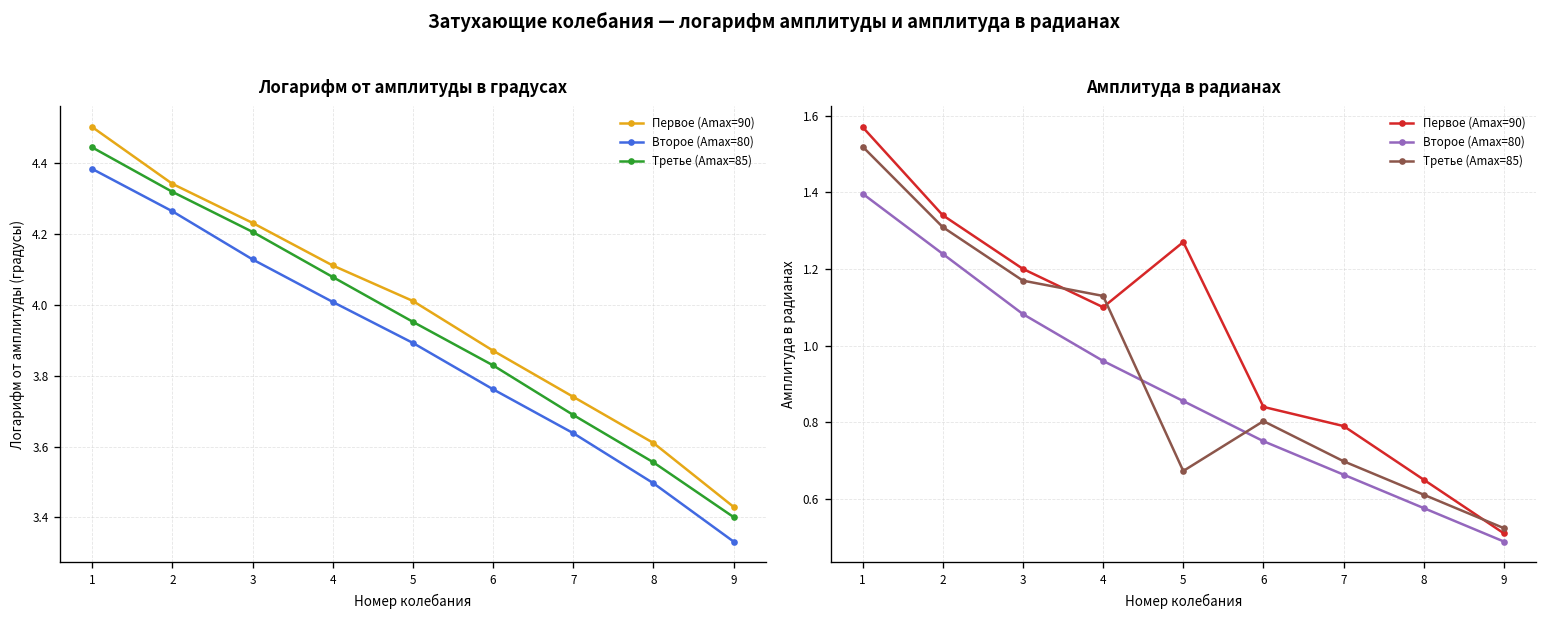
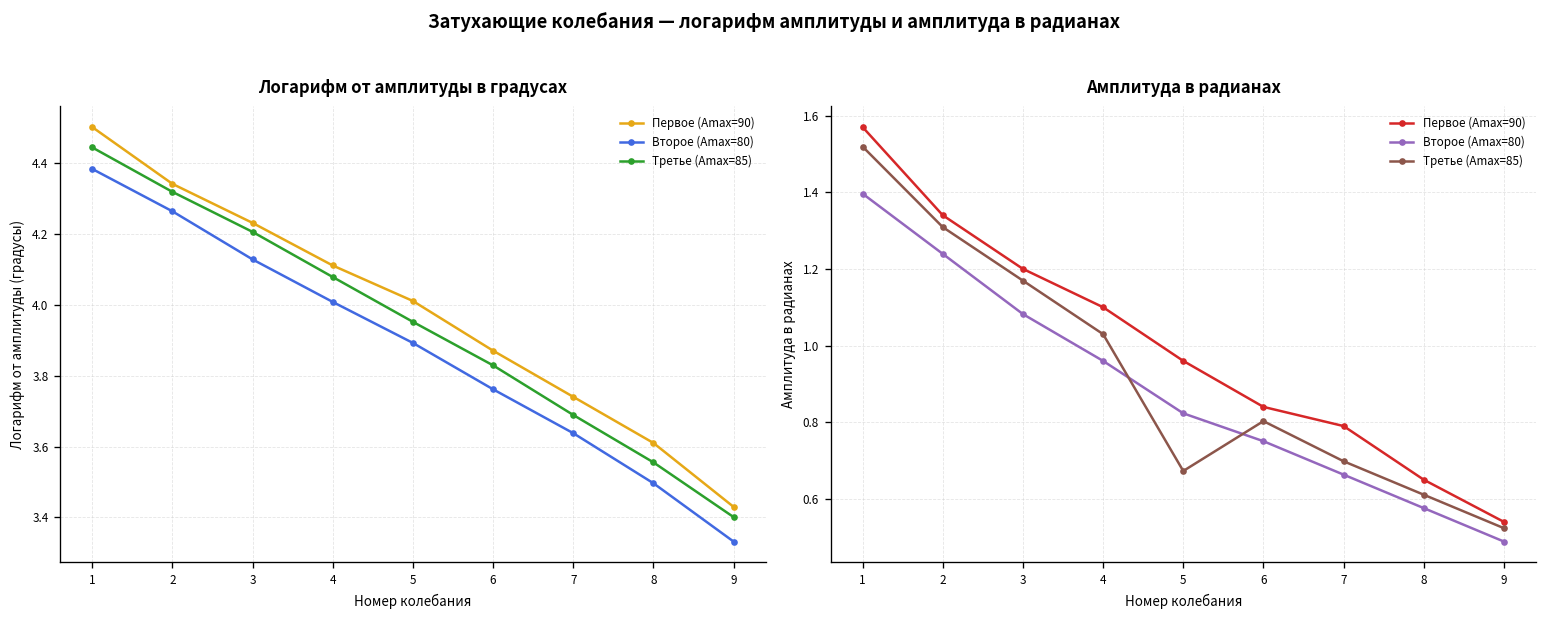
Амплитуда в радианах, Третье (Amax=85), 4: 1.13 -> 1.03
Амплитуда в радианах, Первое (Amax=90), 5: 1.27 -> 0.96
Амплитуда в радианах, Второе (Amax=80), 5: 0.86 -> 0.82
Амплитуда в радианах, Первое (Amax=90), 9: 0.51 -> 0.54
